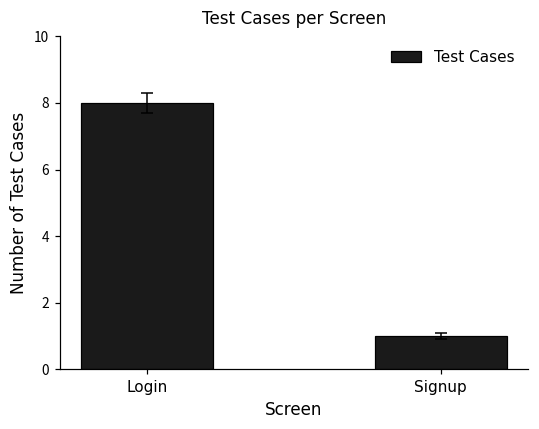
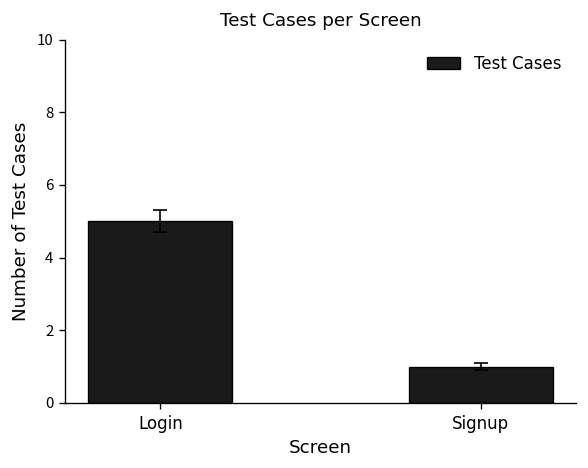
Test Cases, Login: 8 -> 5
